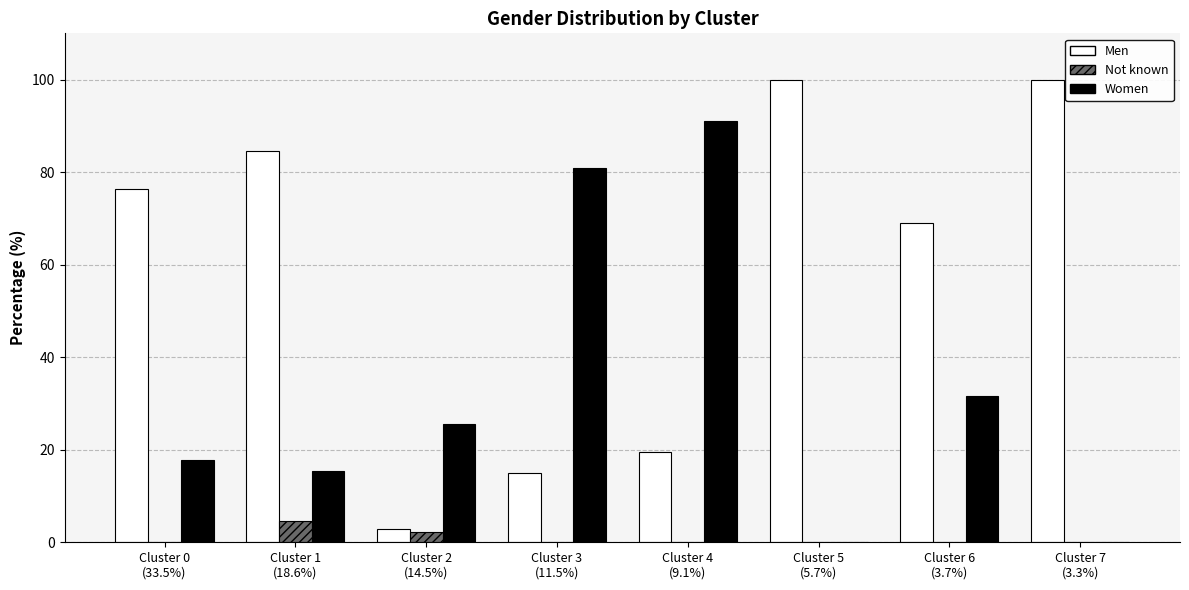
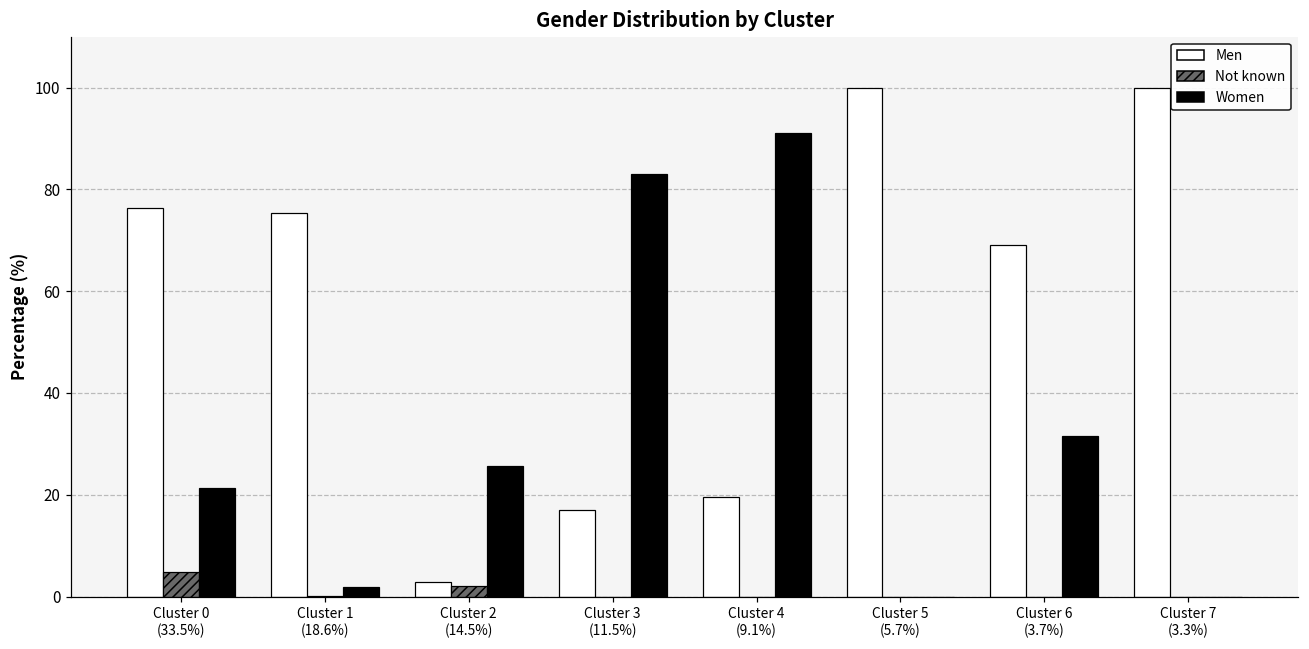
Not known, Cluster 0 (33.5%): 0 -> 5
Women, Cluster 0 (33.5%): 18 -> 21
Men, Cluster 1 (18.6%): 85 -> 75
Not known, Cluster 1 (18.6%): 5 -> 0
Women, Cluster 1 (18.6%): 15 -> 2
Men, Cluster 3 (11.5%): 15 -> 17
Women, Cluster 3 (11.5%): 81 -> 83
